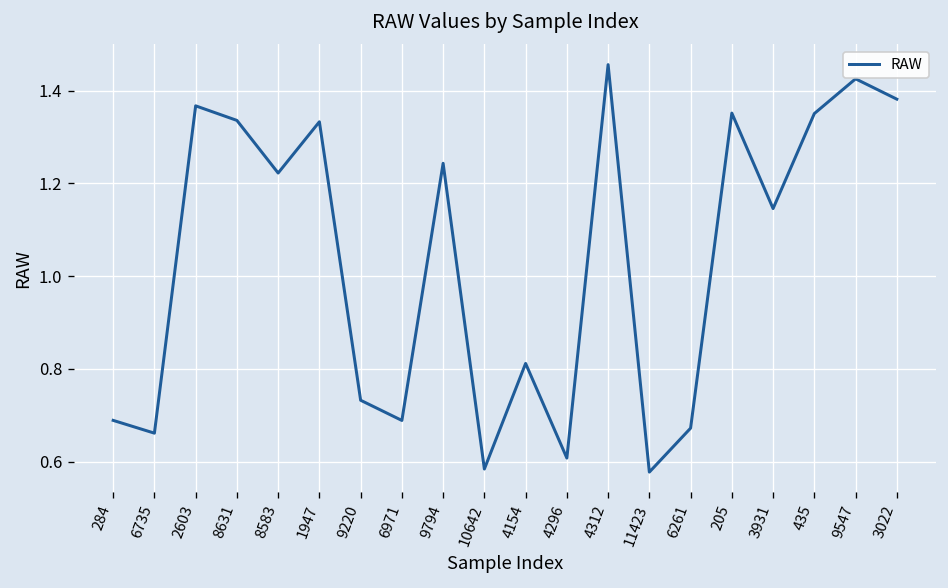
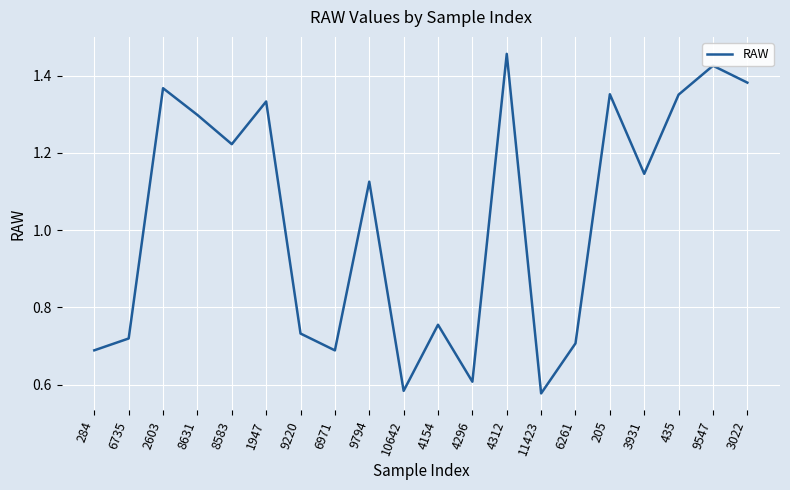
6735: 0.66 -> 0.72
8631: 1.34 -> 1.30
9794: 1.24 -> 1.13
4154: 0.81 -> 0.75
6261: 0.67 -> 0.71
